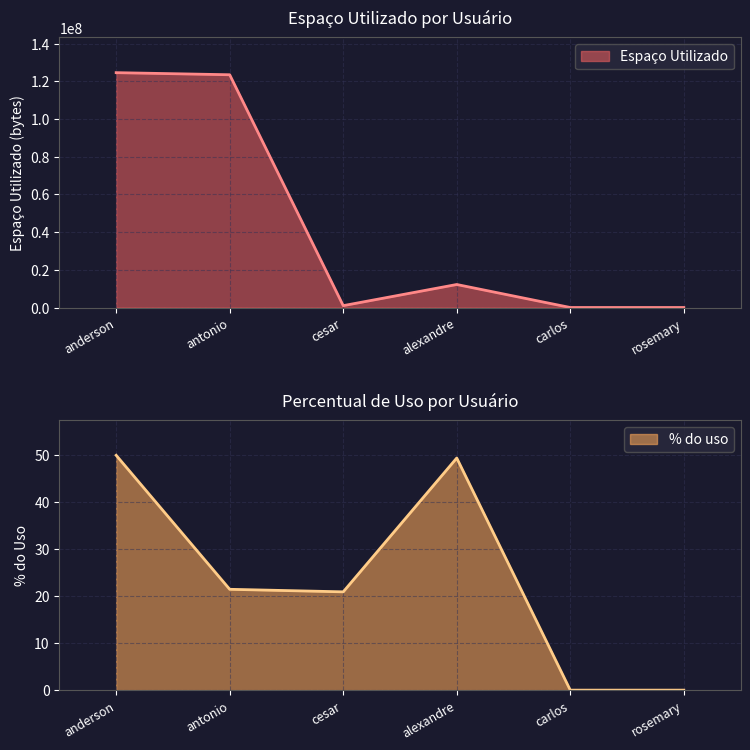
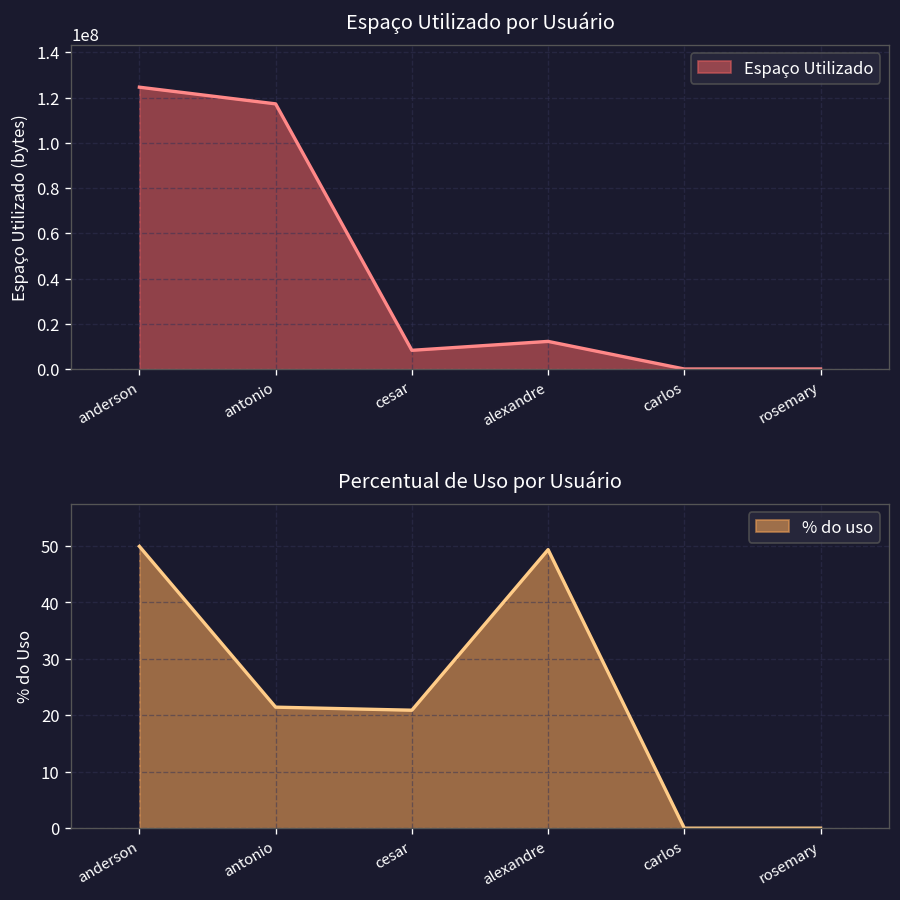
Espaço Utilizado por Usuário, antonio: 123000000 -> 117000000
Espaço Utilizado por Usuário, cesar: 1000000 -> 8000000
